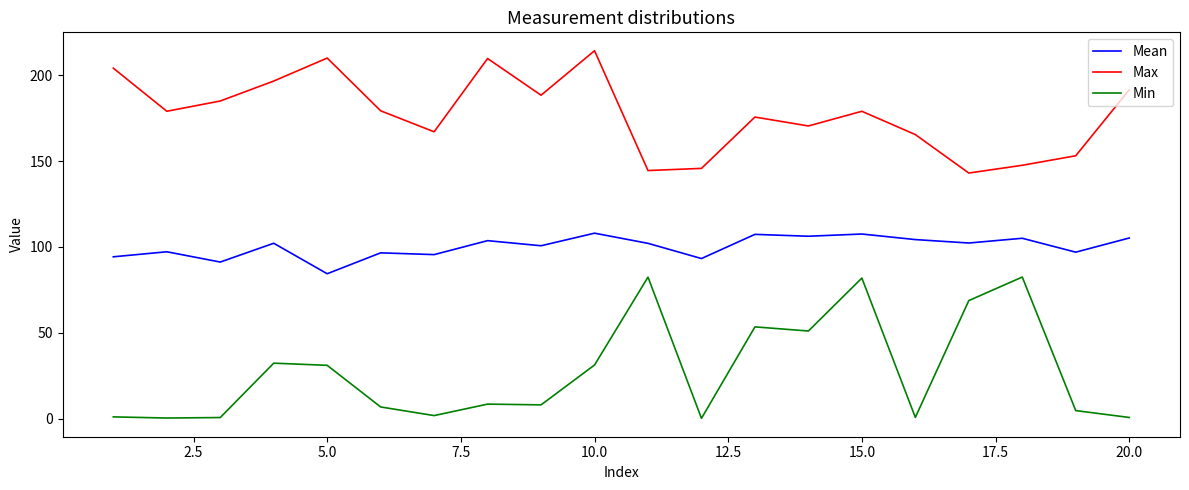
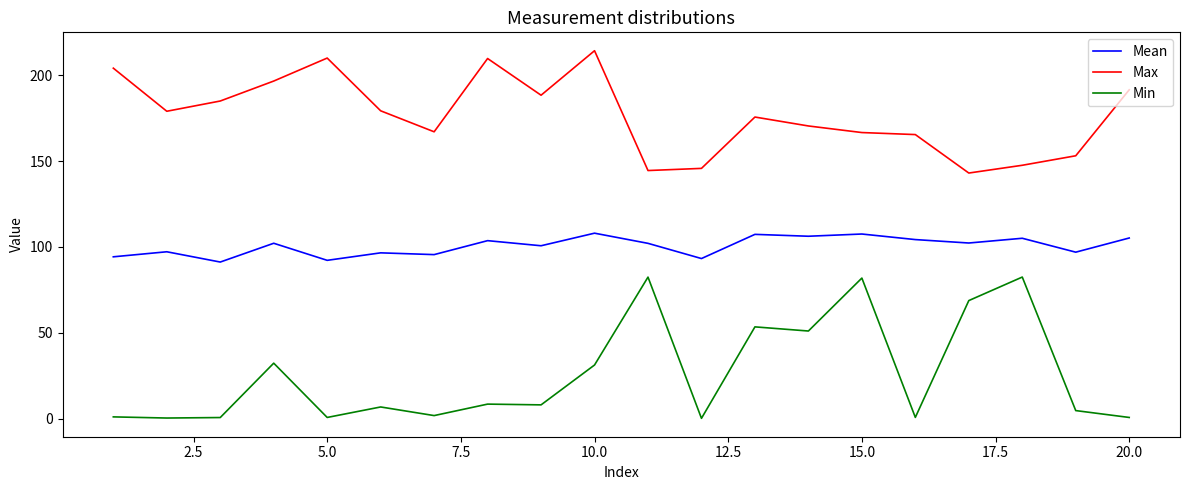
Mean, 5.0: 84 -> 92
Min, 5.0: 31 -> 1
Max, 15.0: 179 -> 167
